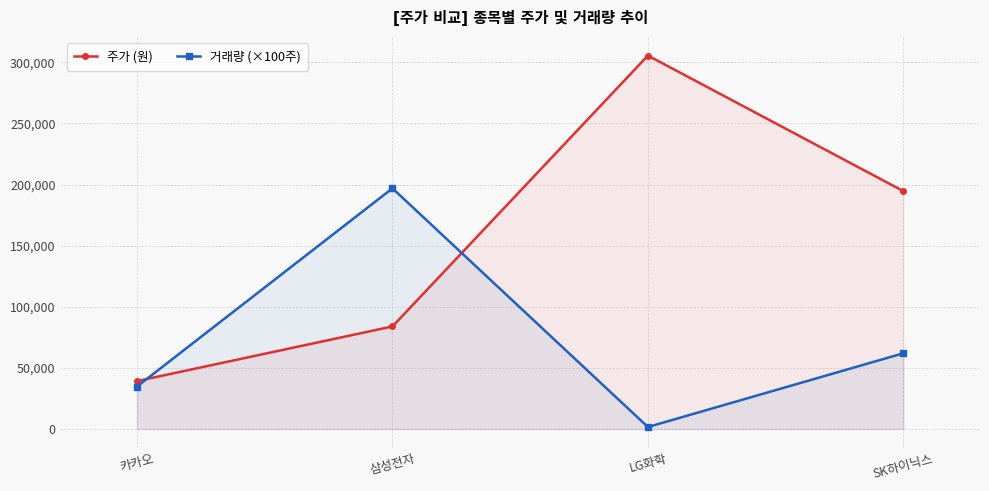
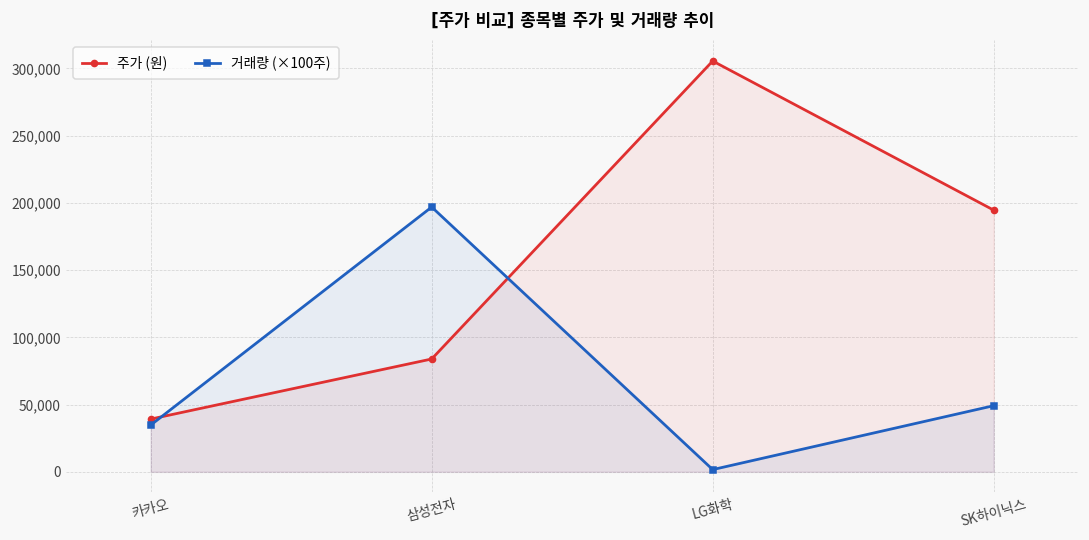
거래량 (×100주), SK하이닉스: 62,000 -> 49,000
